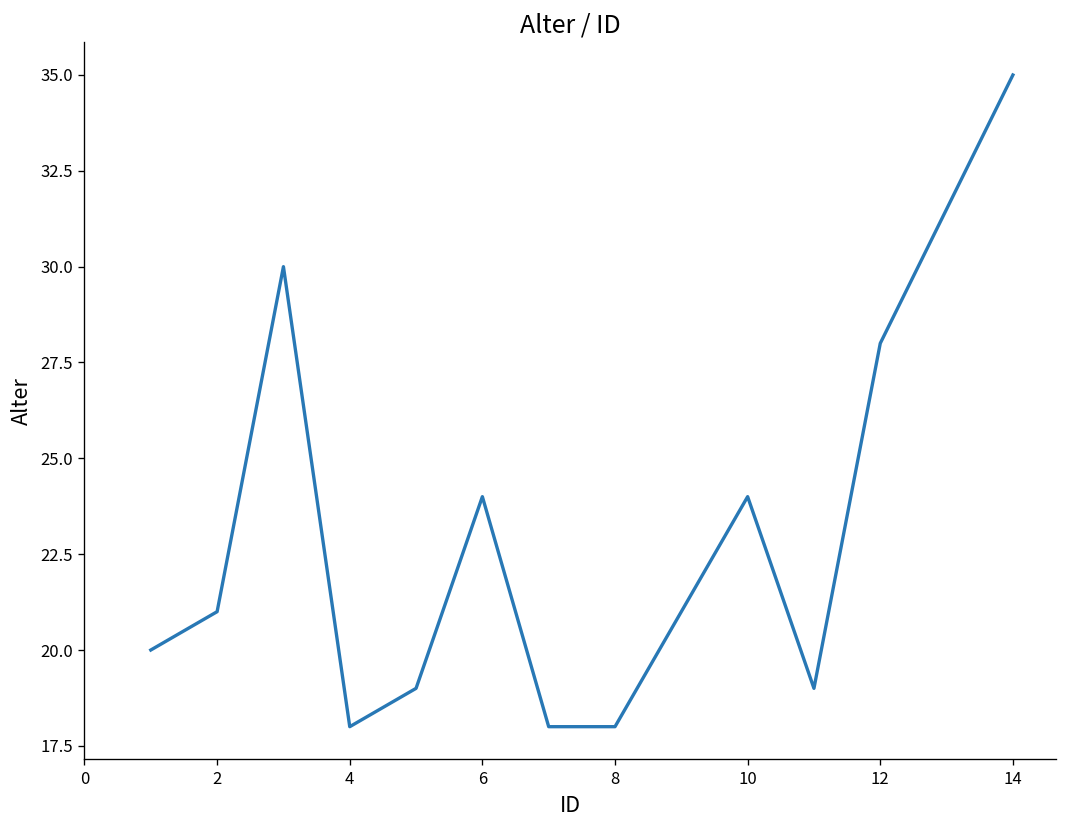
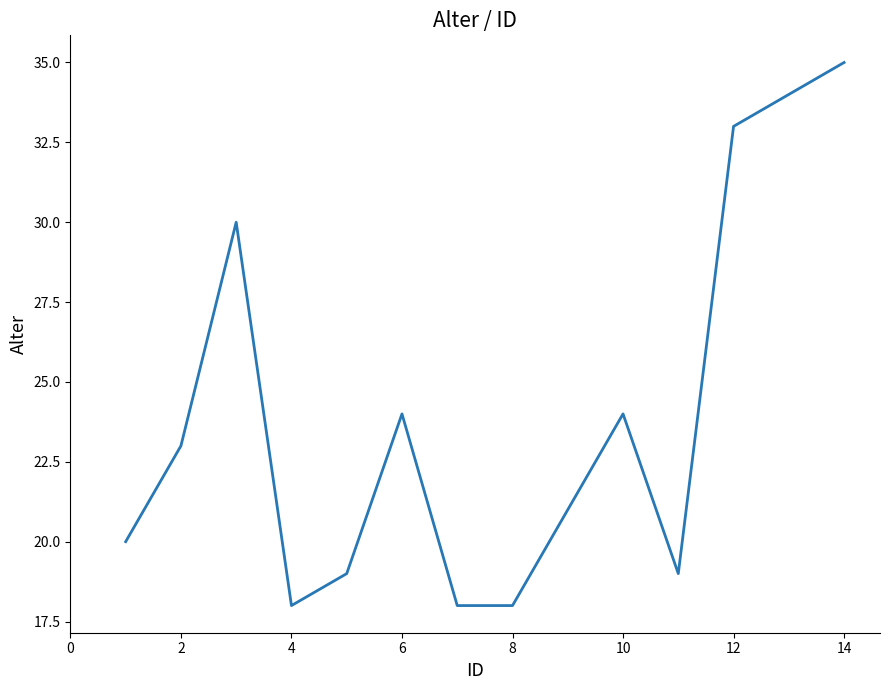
2: 21 -> 23
12: 28 -> 33
